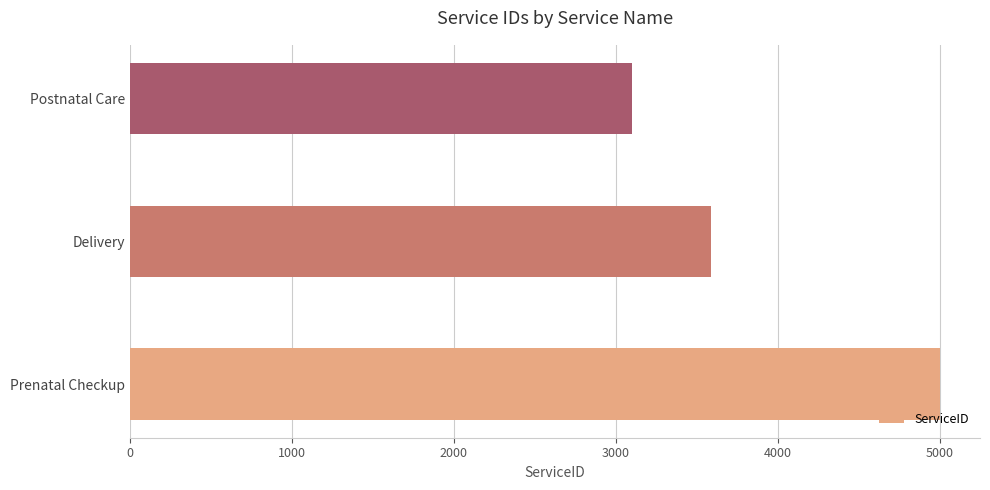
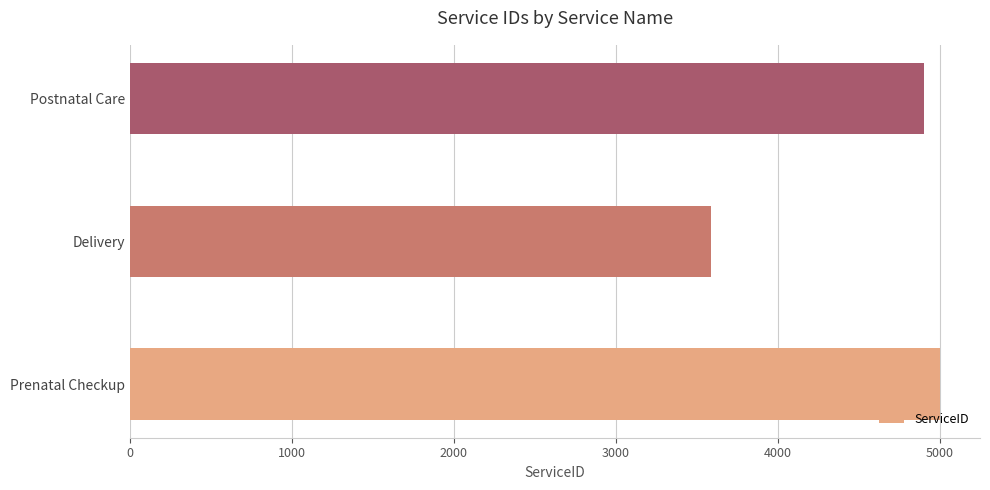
Postnatal Care: 3100 -> 4910
